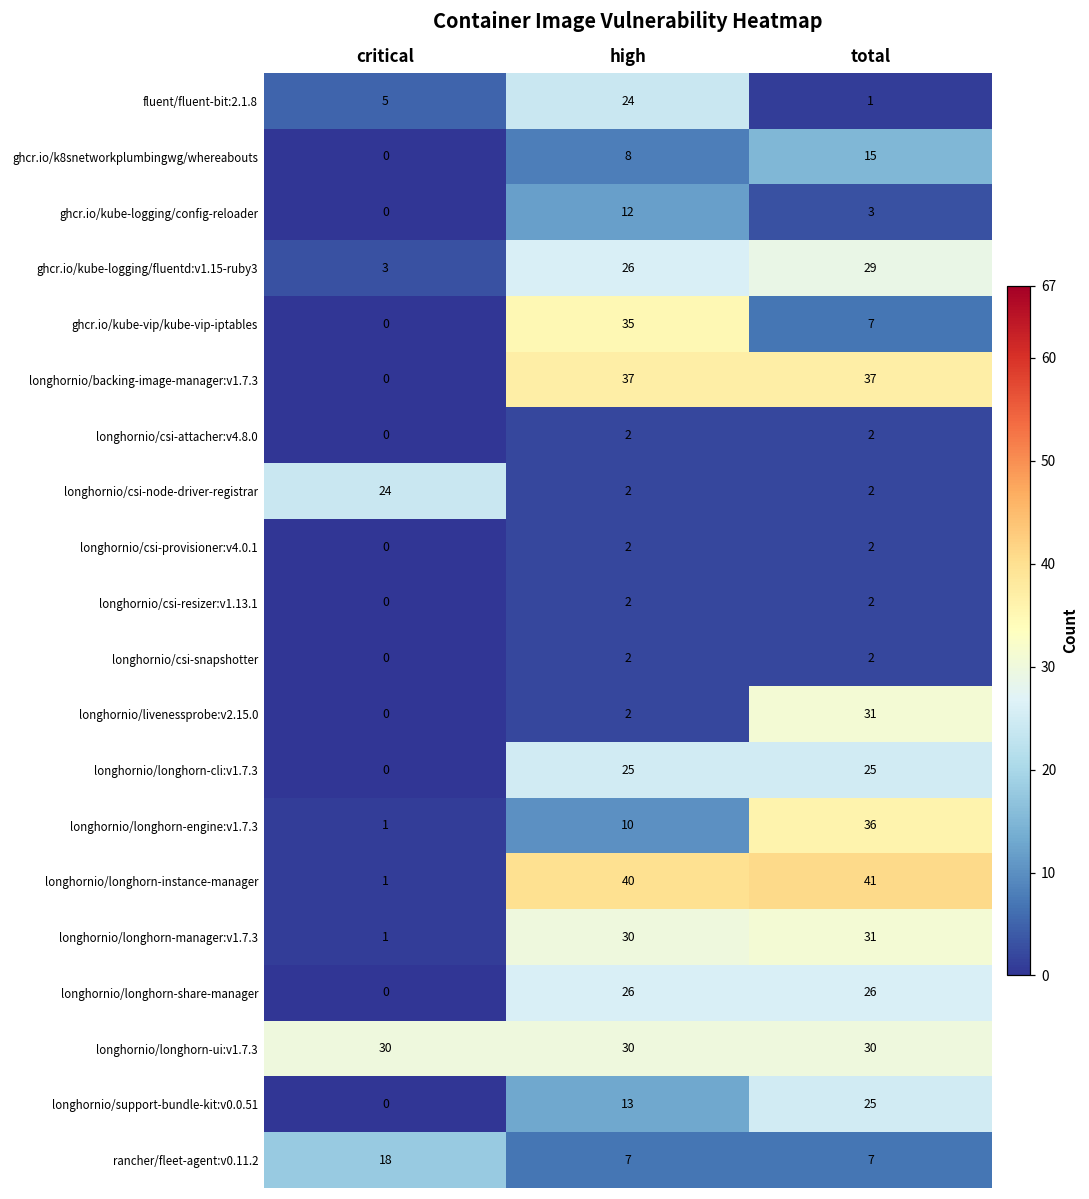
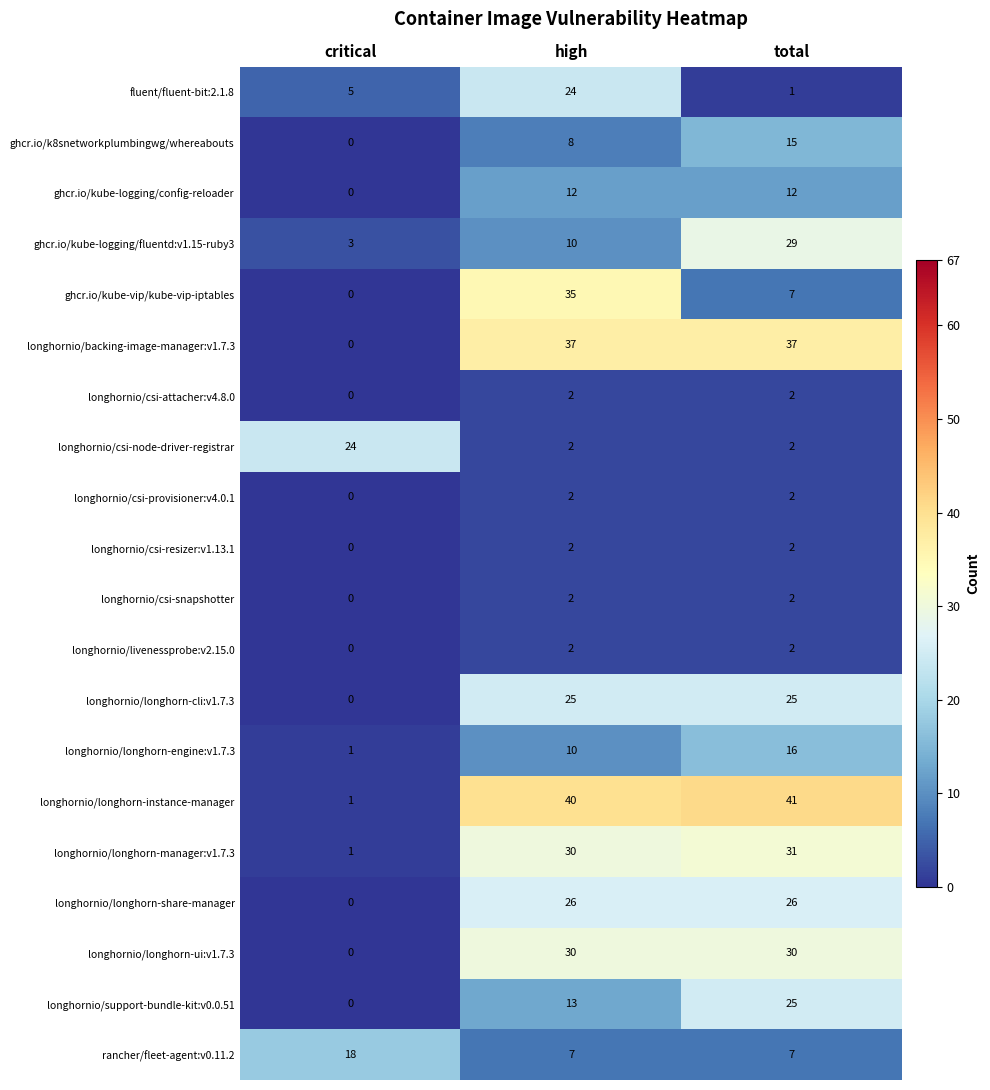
ghcr.io/kube-logging/config-reloader, total: 3 -> 12
ghcr.io/kube-logging/fluentd:v1.15-ruby3, high: 26 -> 10
longhornio/livenessprobe:v2.15.0, total: 31 -> 2
longhornio/longhorn-engine:v1.7.3, total: 36 -> 16
longhornio/longhorn-ui:v1.7.3, critical: 30 -> 0
